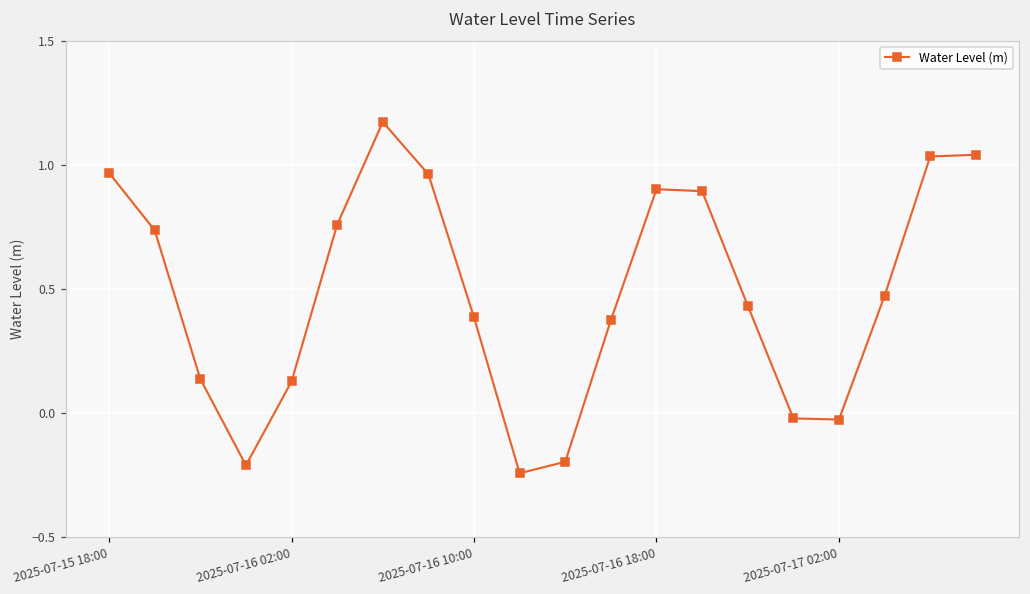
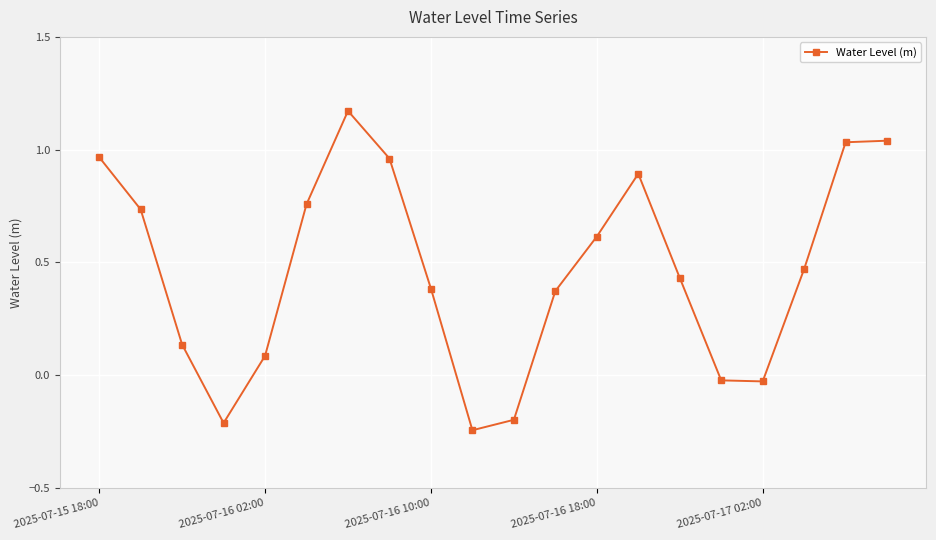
2025-07-16 02:00: 0.13 -> 0.09
2025-07-16 18:00: 0.90 -> 0.61
